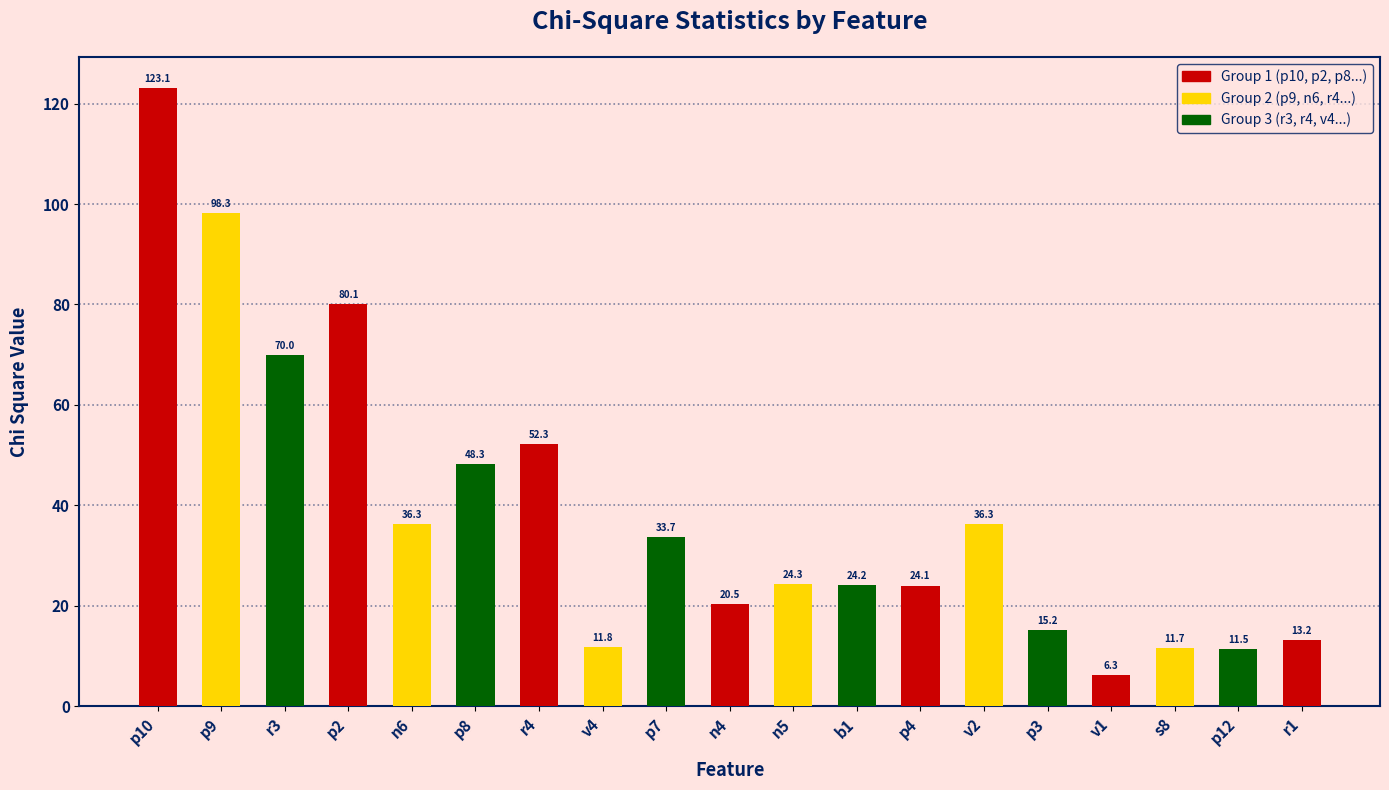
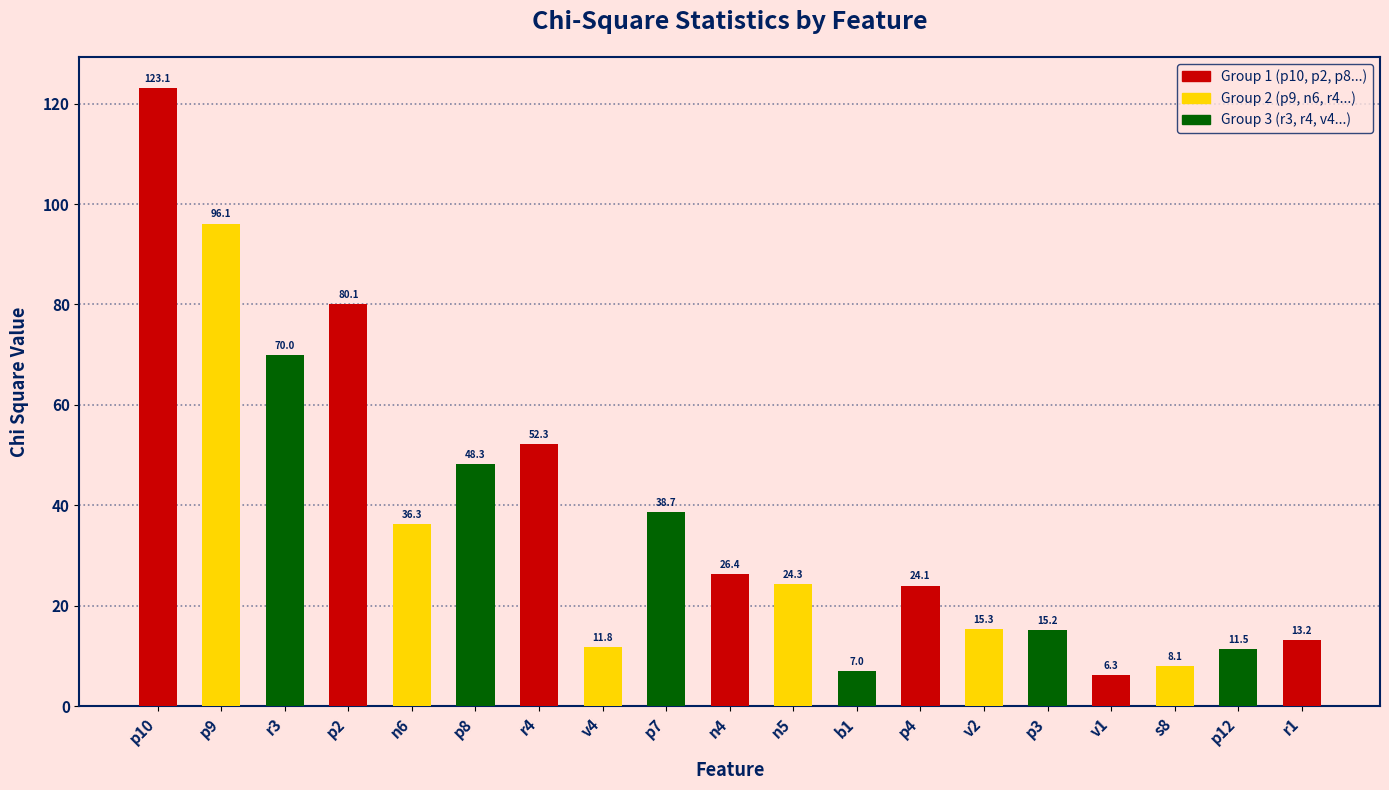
p9: 98.3 -> 96.1
p7: 33.7 -> 38.7
n4: 20.5 -> 26.4
b1: 24.2 -> 7.0
v2: 36.3 -> 15.3
s8: 11.7 -> 8.1
